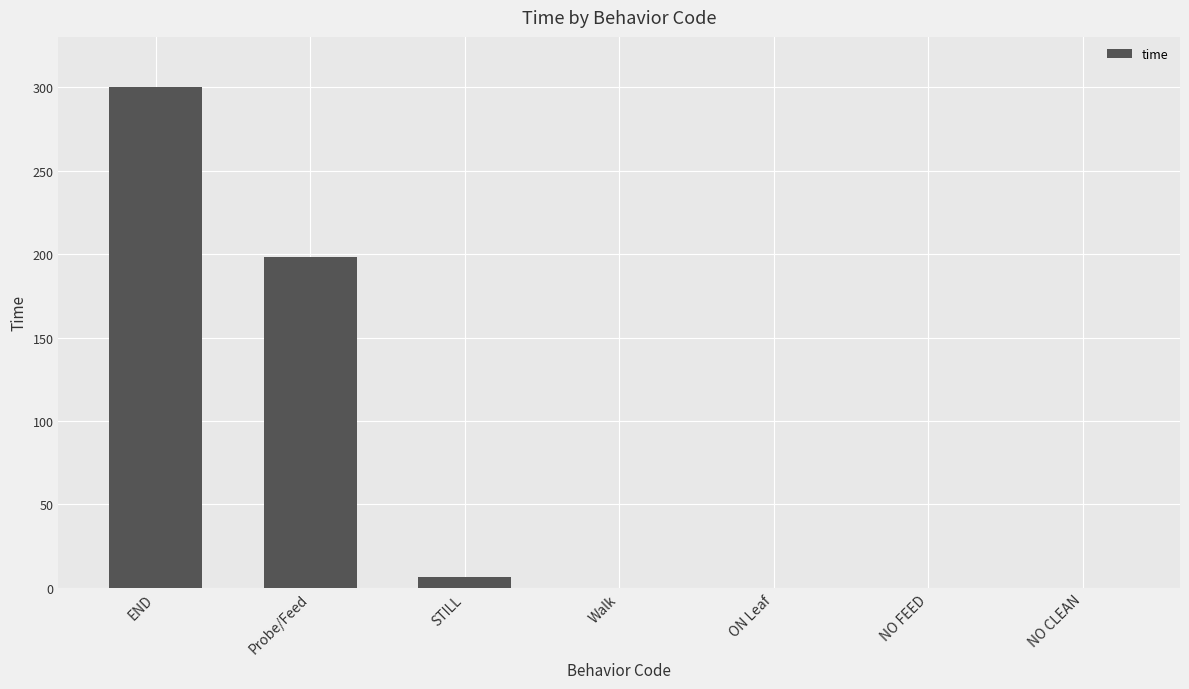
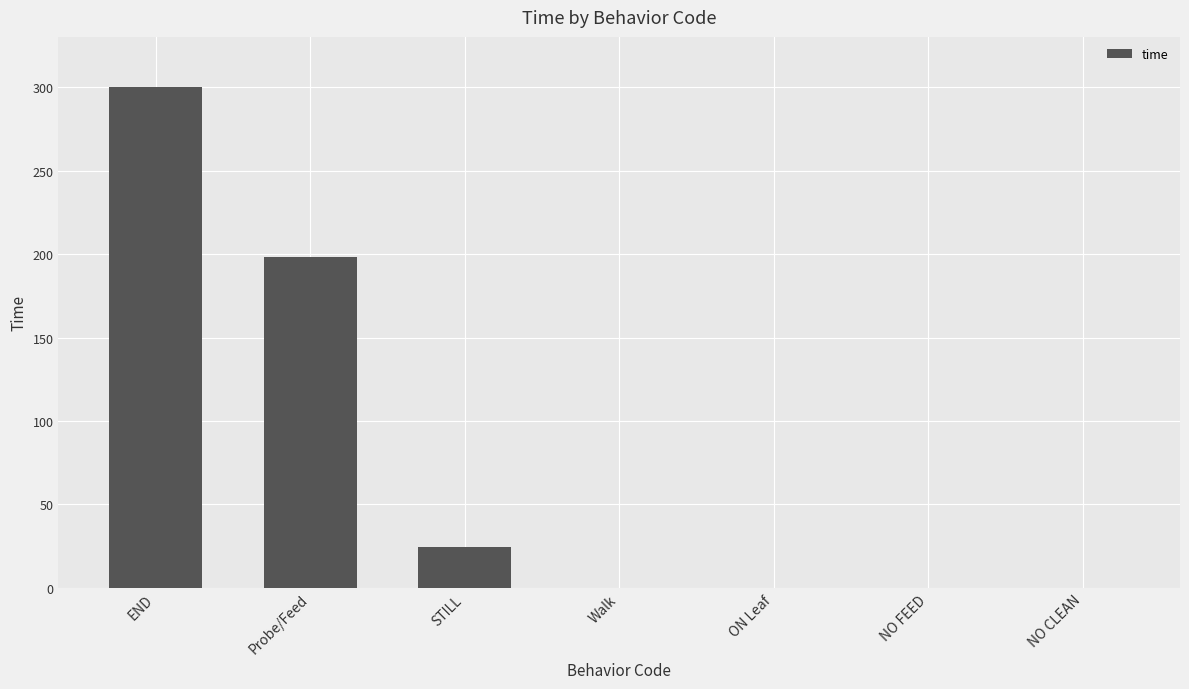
STILL: 6 -> 24
